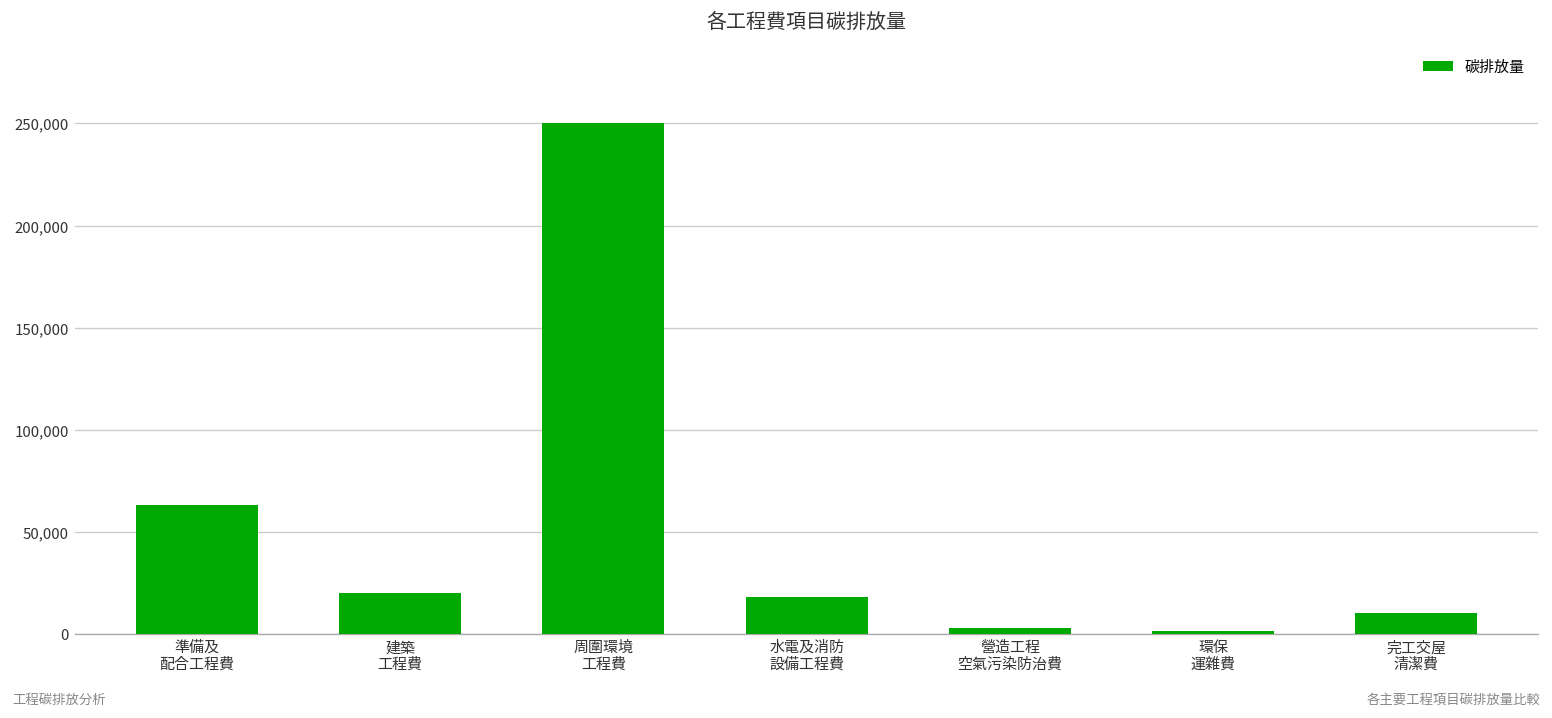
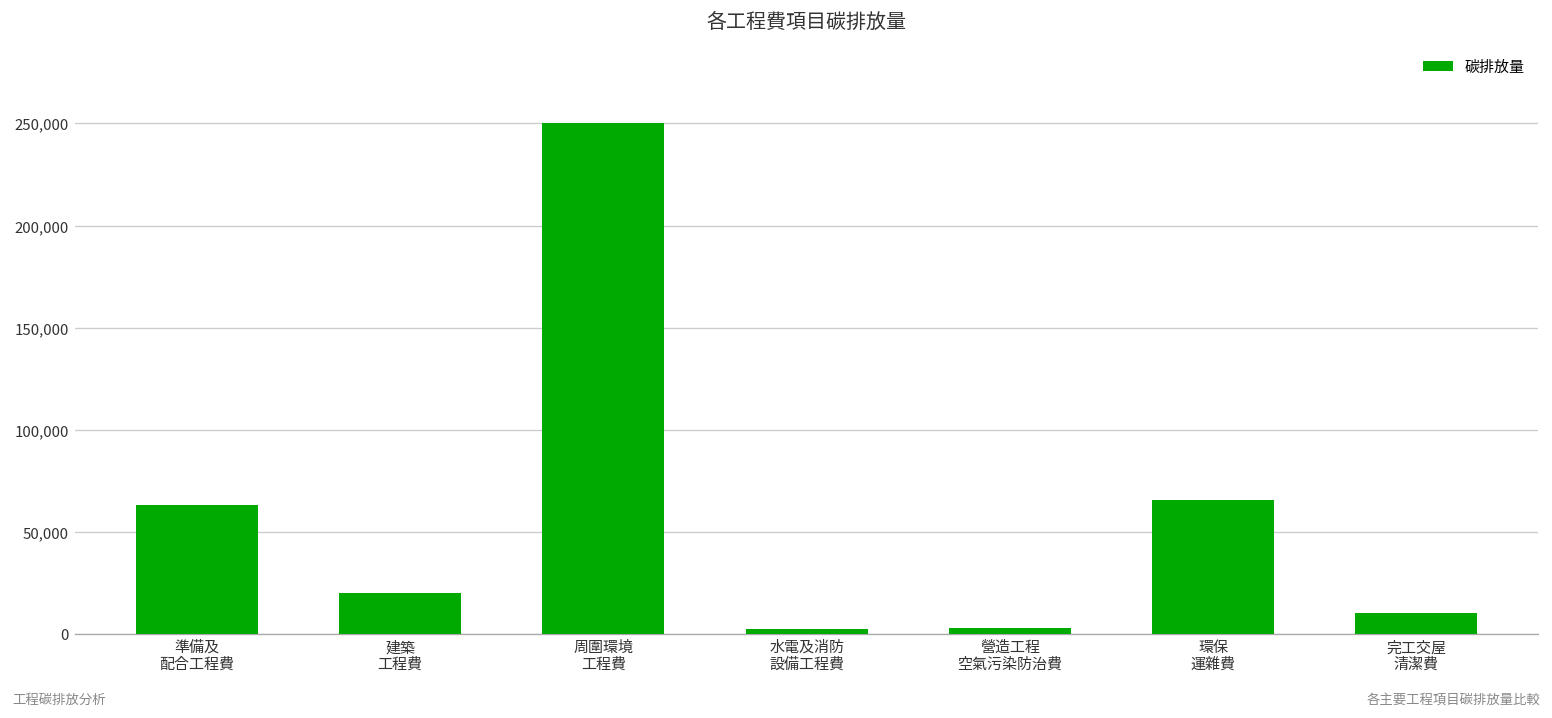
水電及消防 設備工程費: 18,000 -> 3,000
環保 運雜費: 2,000 -> 66,000
